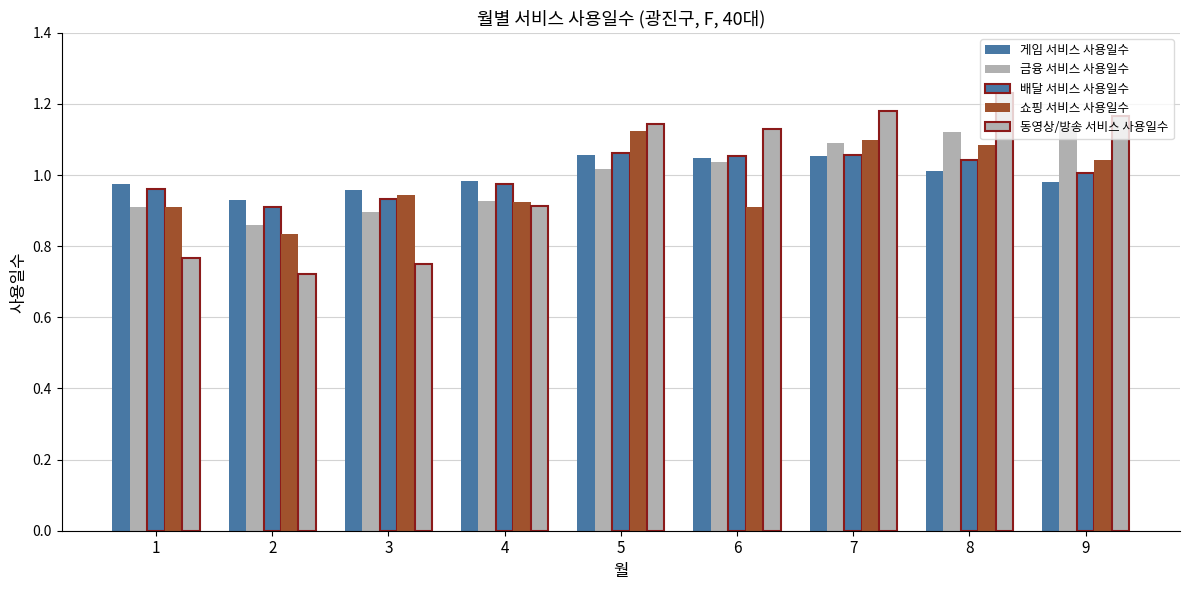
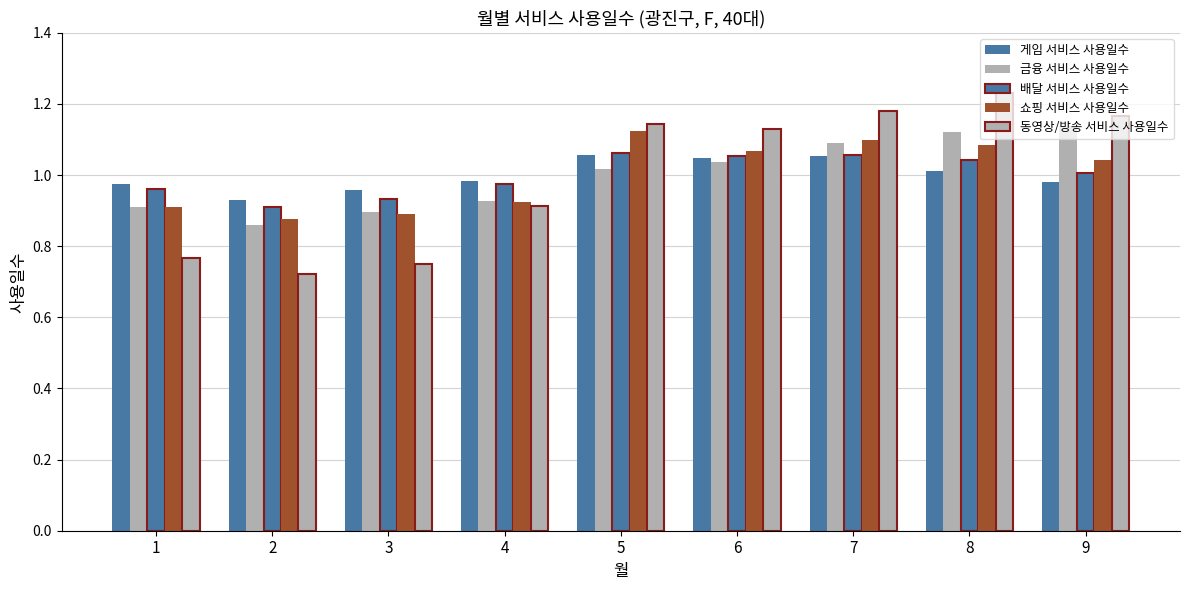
쇼핑 서비스 사용일수, 2: 0.83 -> 0.88
쇼핑 서비스 사용일수, 3: 0.94 -> 0.89
쇼핑 서비스 사용일수, 6: 0.91 -> 1.07
